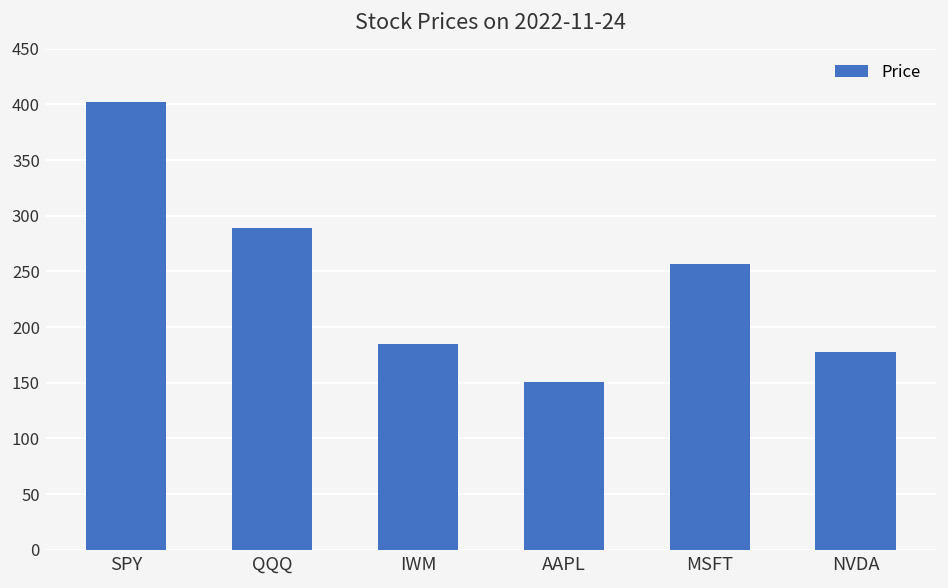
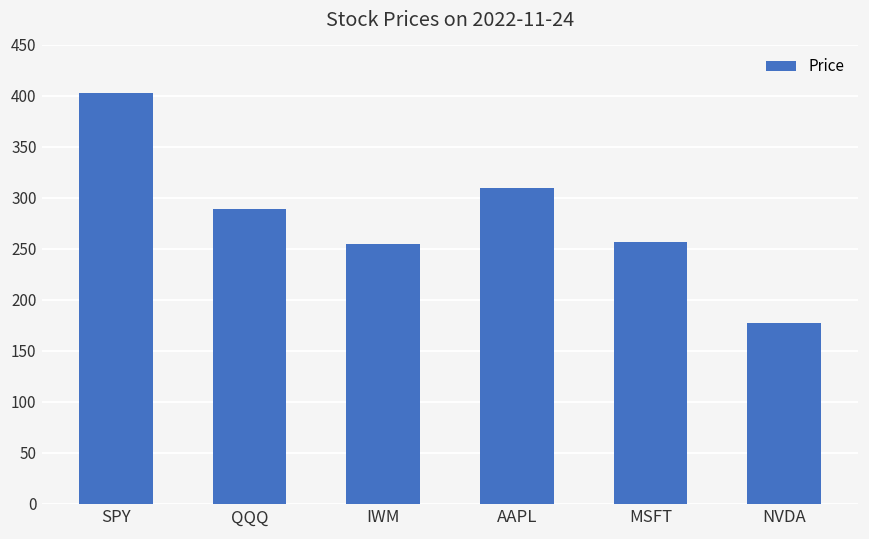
IWM: 190 -> 250
AAPL: 150 -> 310
